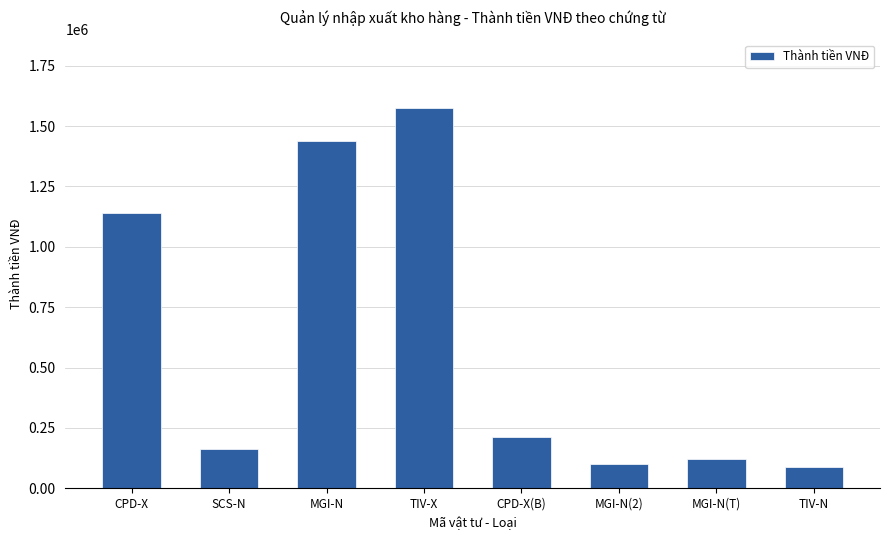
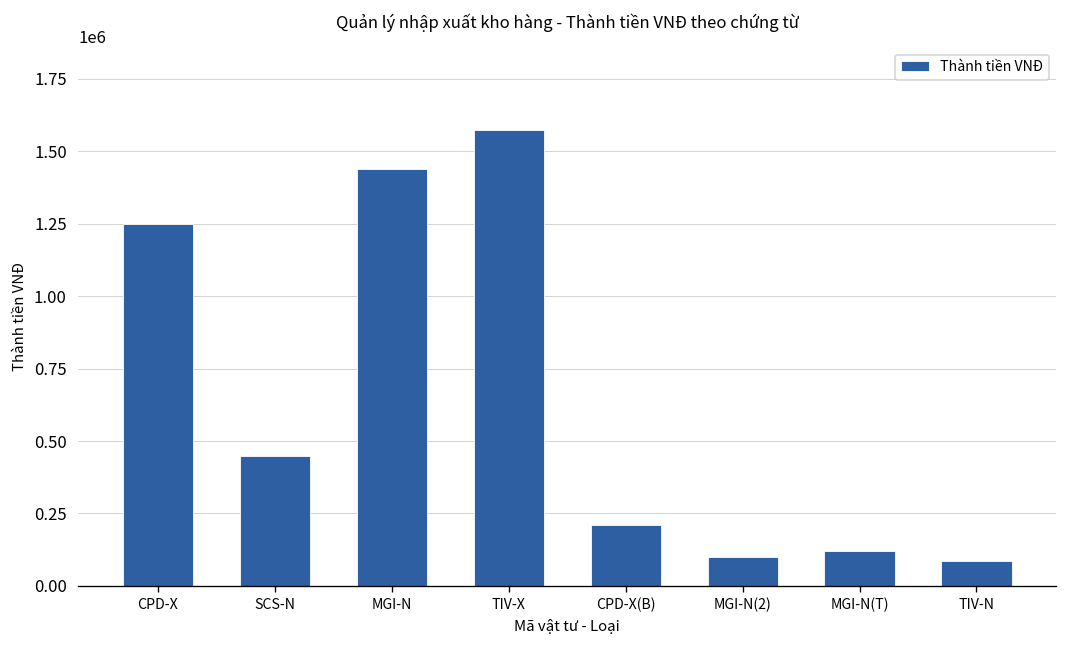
CPD-X: 1140000 -> 1250000
SCS-N: 160000 -> 450000
